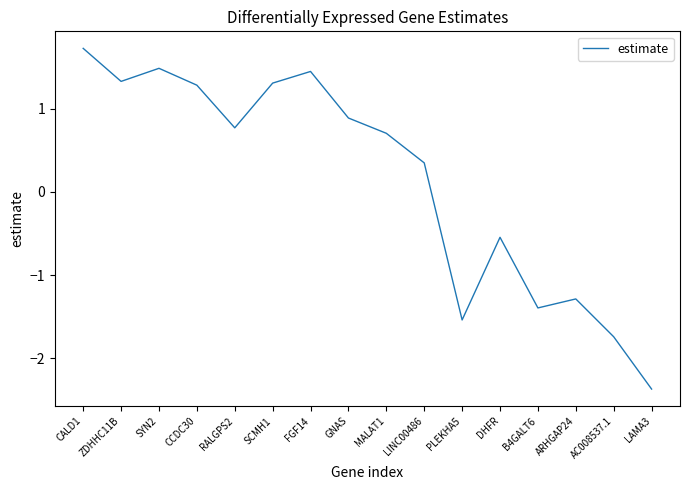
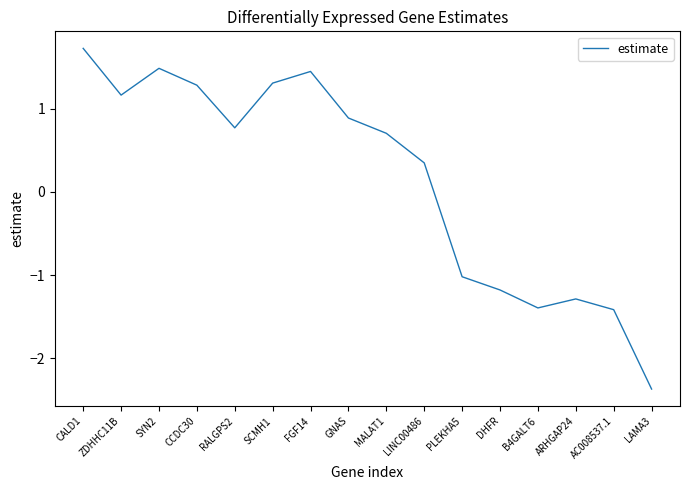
ZDHHC11B: 1.3 -> 1.2
PLEKHA5: -1.5 -> -1.0
DHFR: -0.5 -> -1.2
AC008537.1: -1.7 -> -1.4
